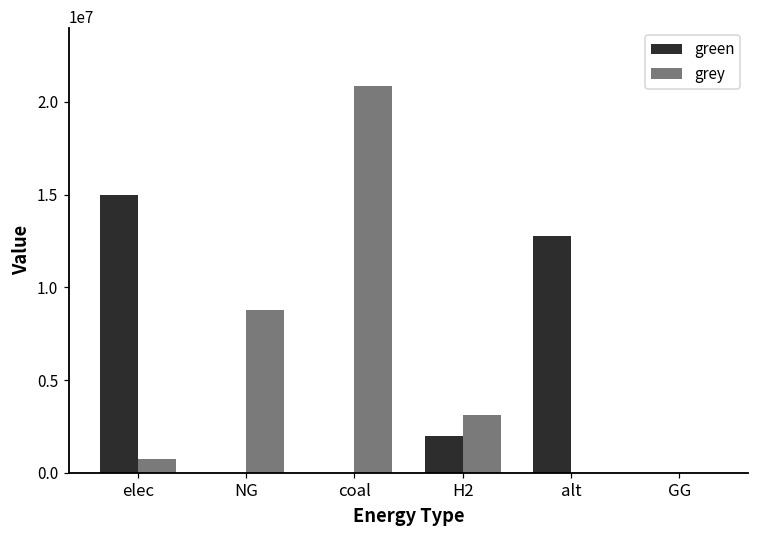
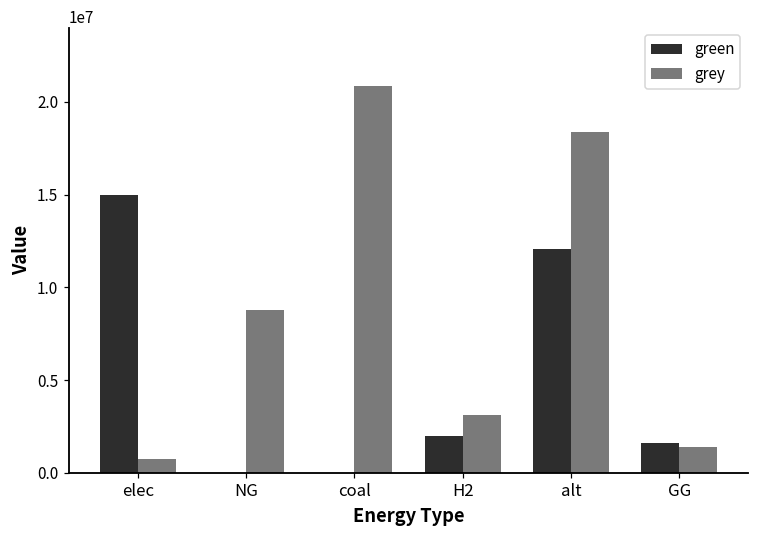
green, alt: 12800000 -> 12100000
grey, alt: 0 -> 18400000
green, GG: 0 -> 1600000
grey, GG: 0 -> 1400000
